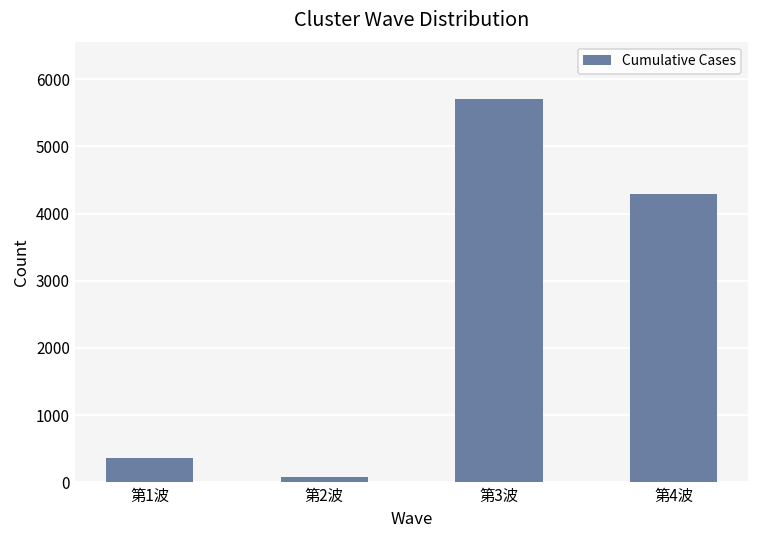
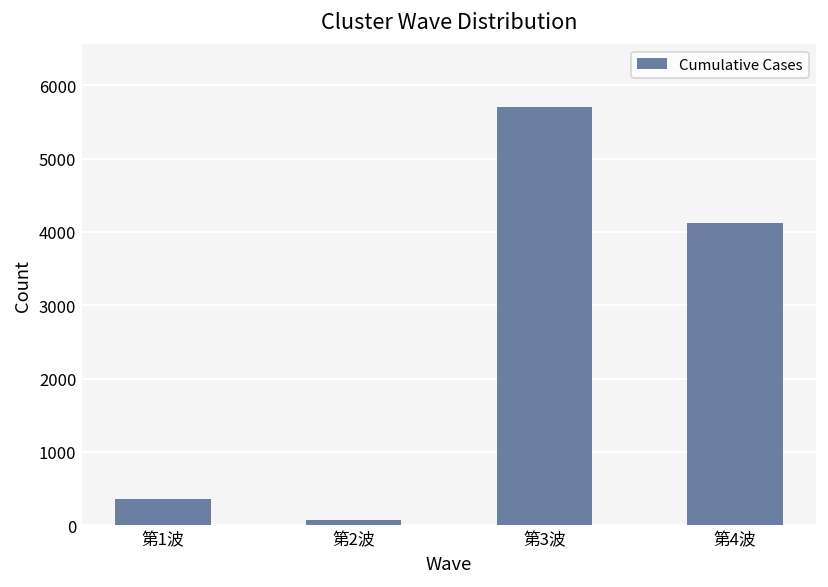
第4波: 4300 -> 4100
